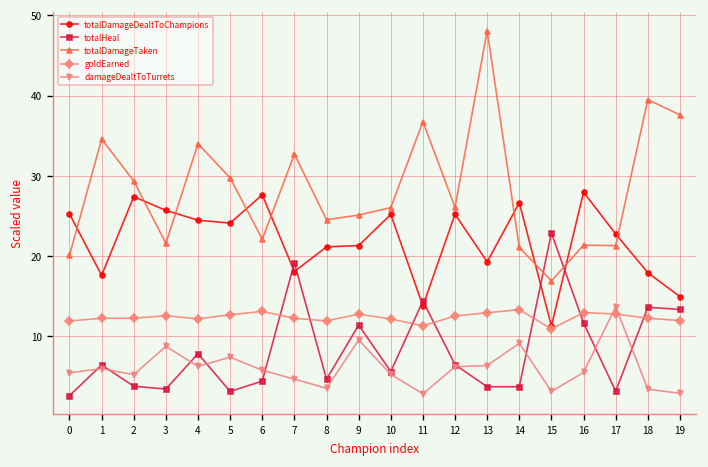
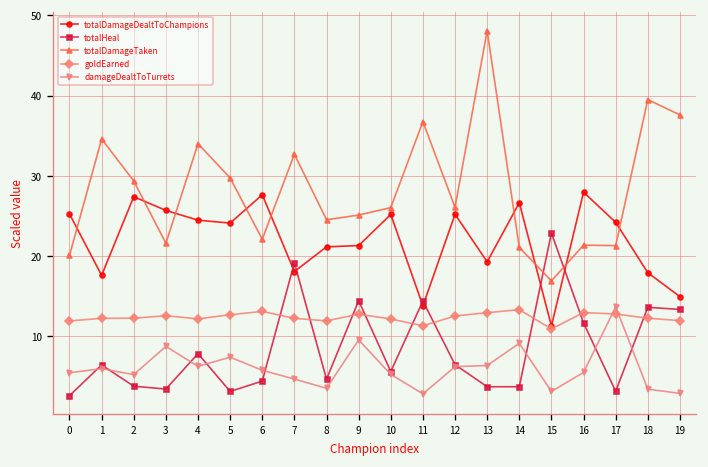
totalHeal, 9: 11 -> 14
totalDamageDealtToChampions, 17: 23 -> 24
